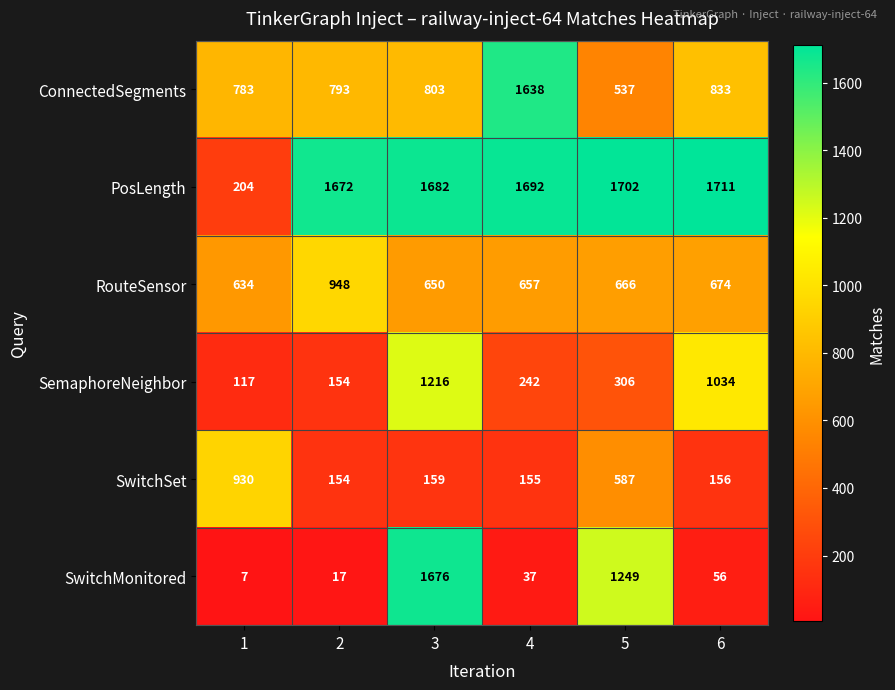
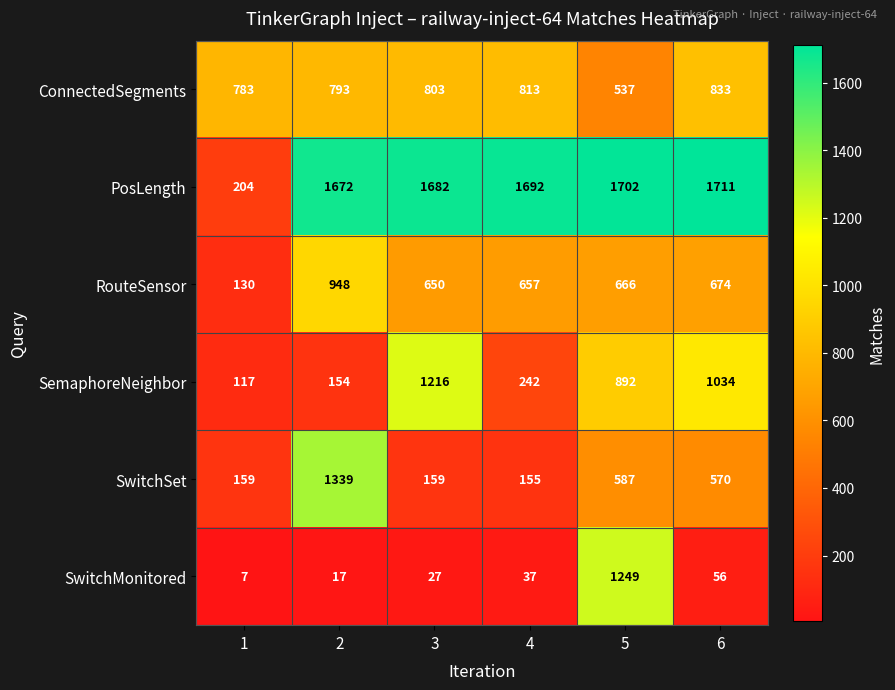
ConnectedSegments, 4: 1638 -> 813
RouteSensor, 1: 634 -> 130
SemaphoreNeighbor, 5: 306 -> 892
SwitchSet, 1: 930 -> 159
SwitchSet, 2: 154 -> 1339
SwitchSet, 6: 156 -> 570
SwitchMonitored, 3: 1676 -> 27
